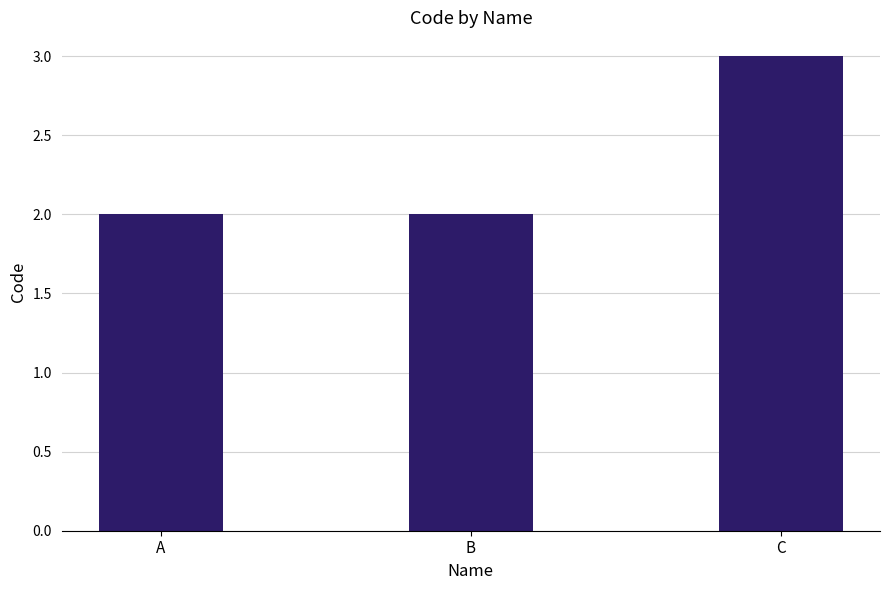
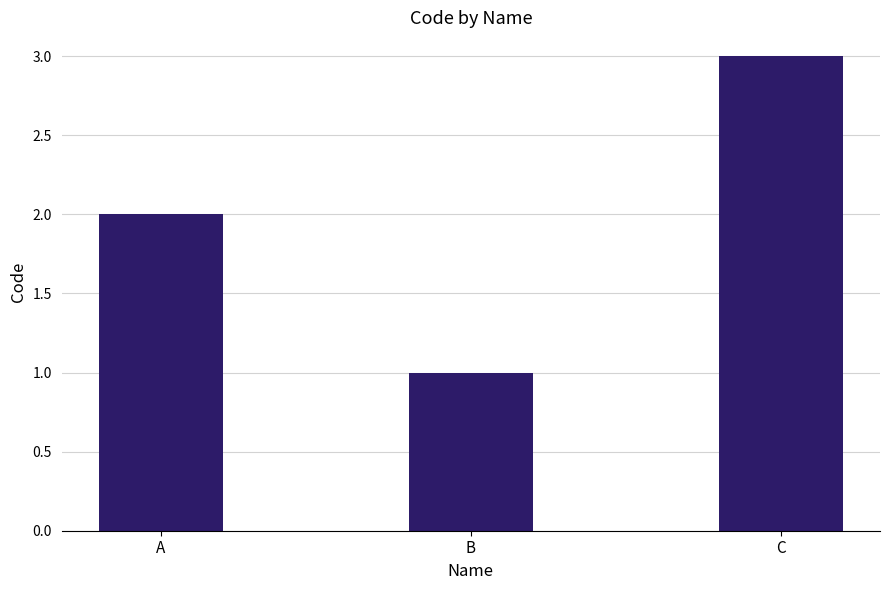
B: 2 -> 1
